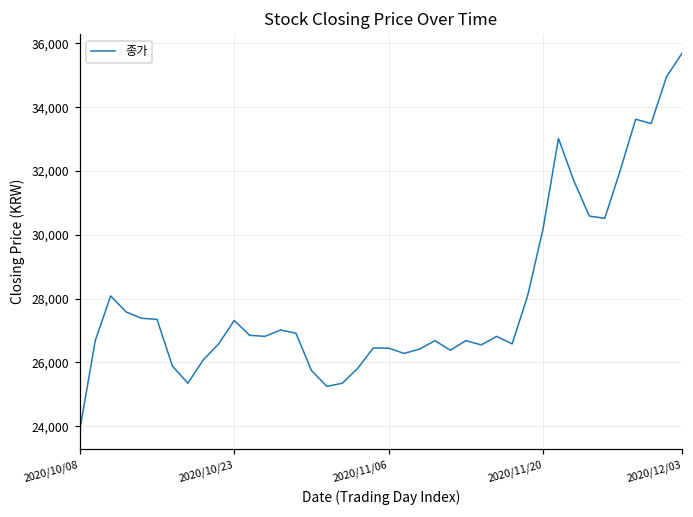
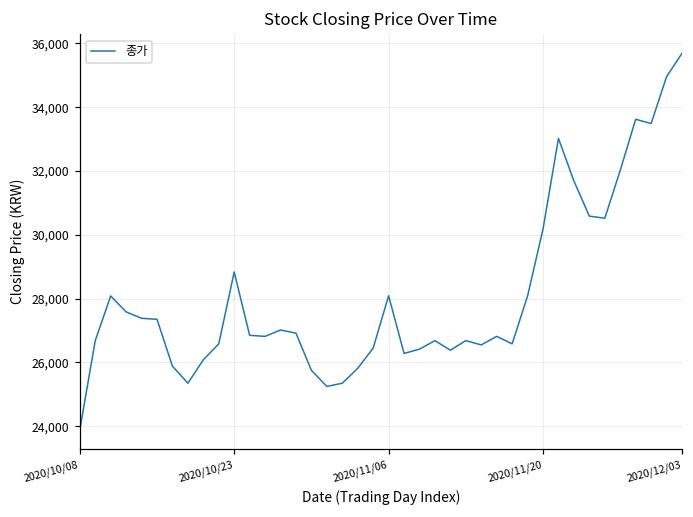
2020/10/23: 27,300 -> 28,800
2020/11/06: 26,400 -> 28,100
